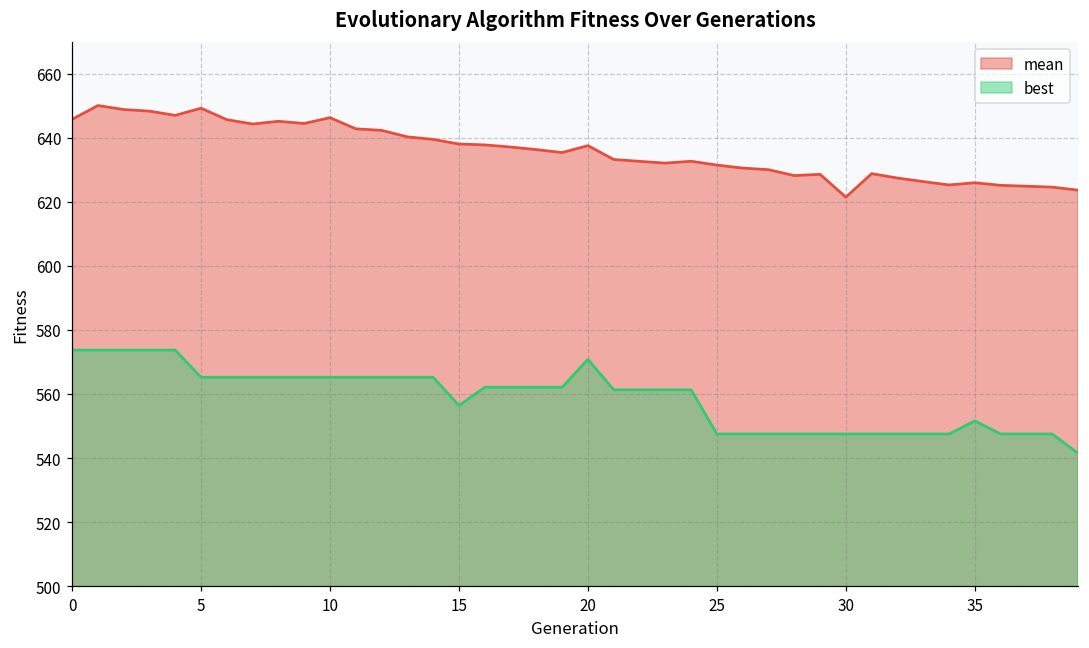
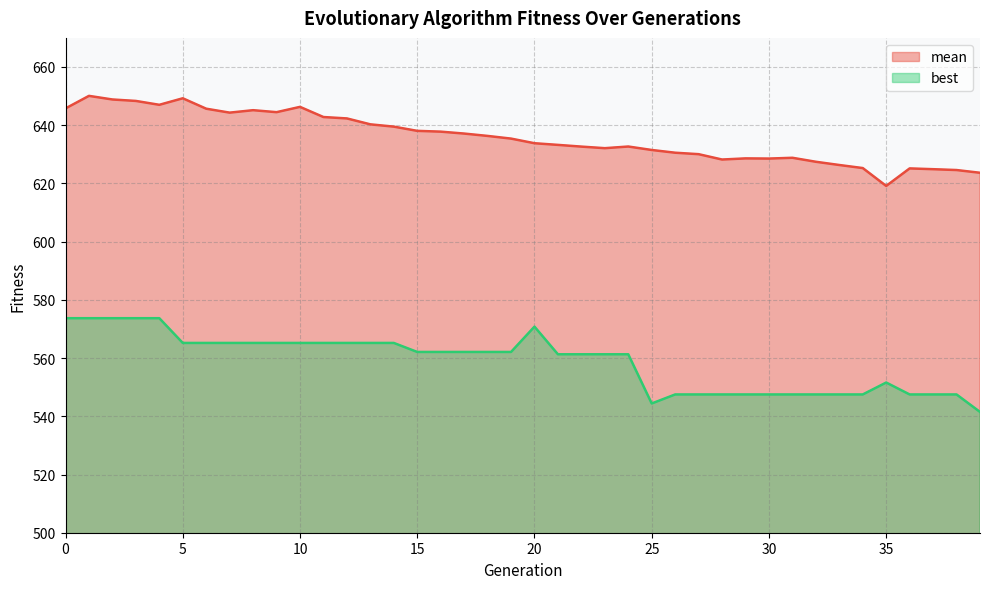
best, 15: 556 -> 562
mean, 20: 638 -> 634
best, 25: 548 -> 544
mean, 30: 621 -> 629
mean, 35: 626 -> 619
